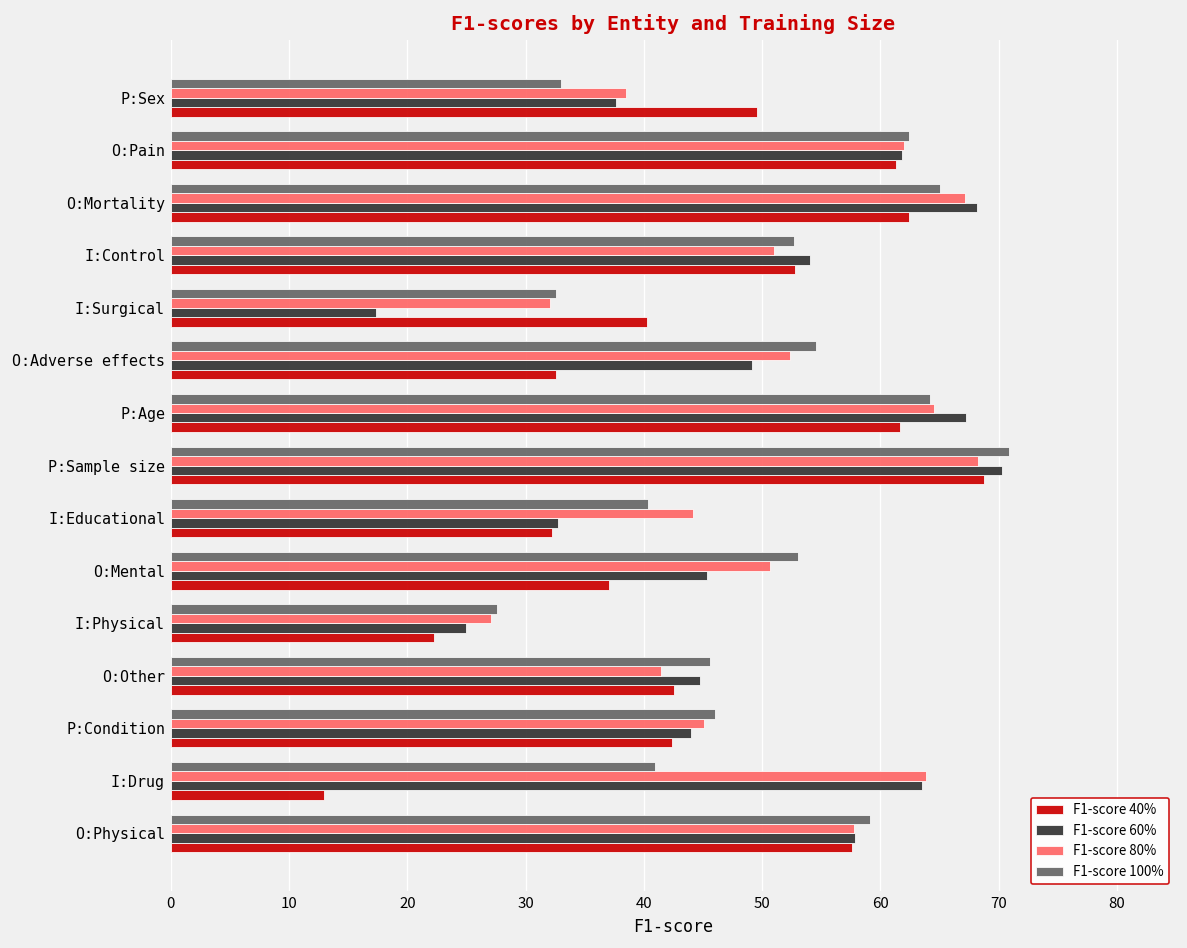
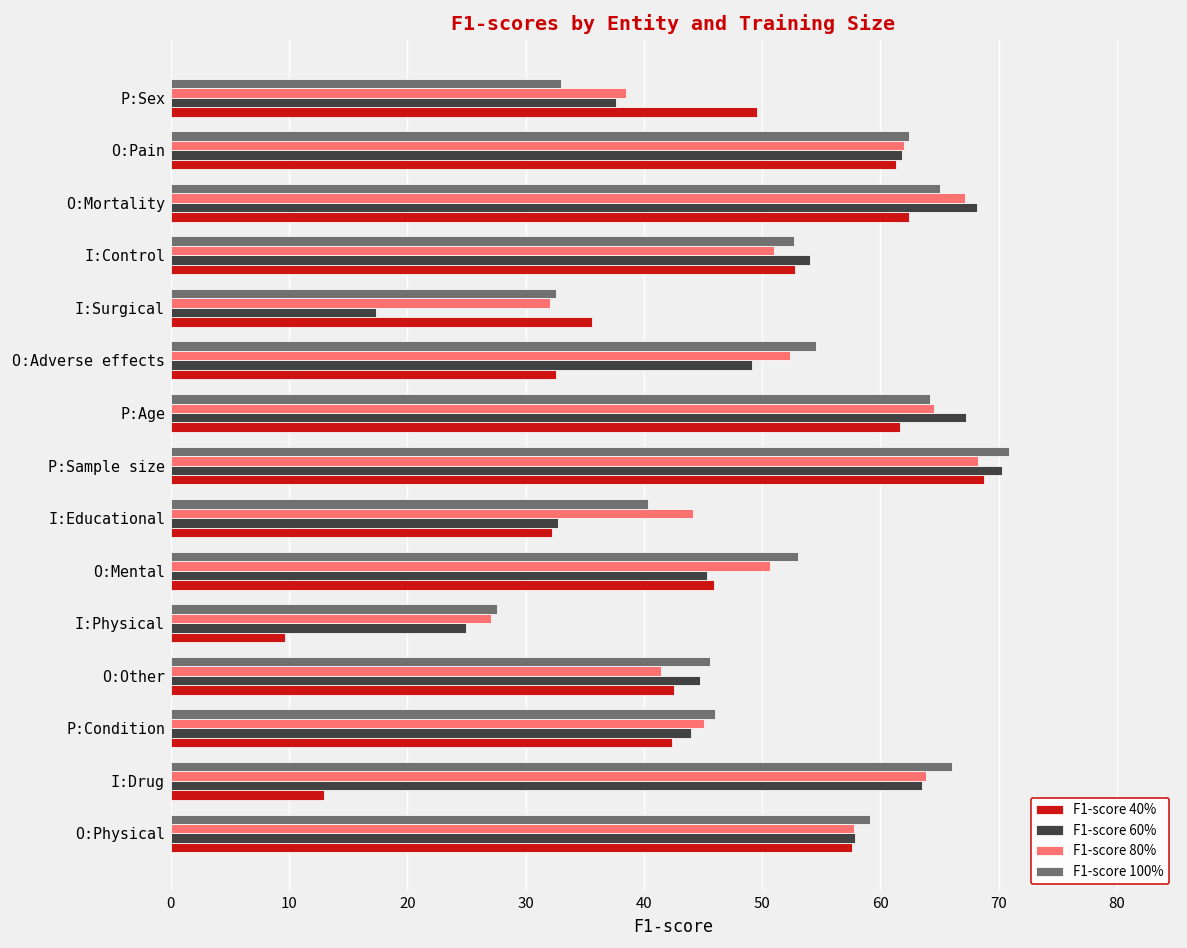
F1-score 40%, I:Surgical: 40 -> 36
F1-score 40%, O:Mental: 37 -> 46
F1-score 40%, I:Physical: 22 -> 10
F1-score 100%, I:Drug: 41 -> 66
